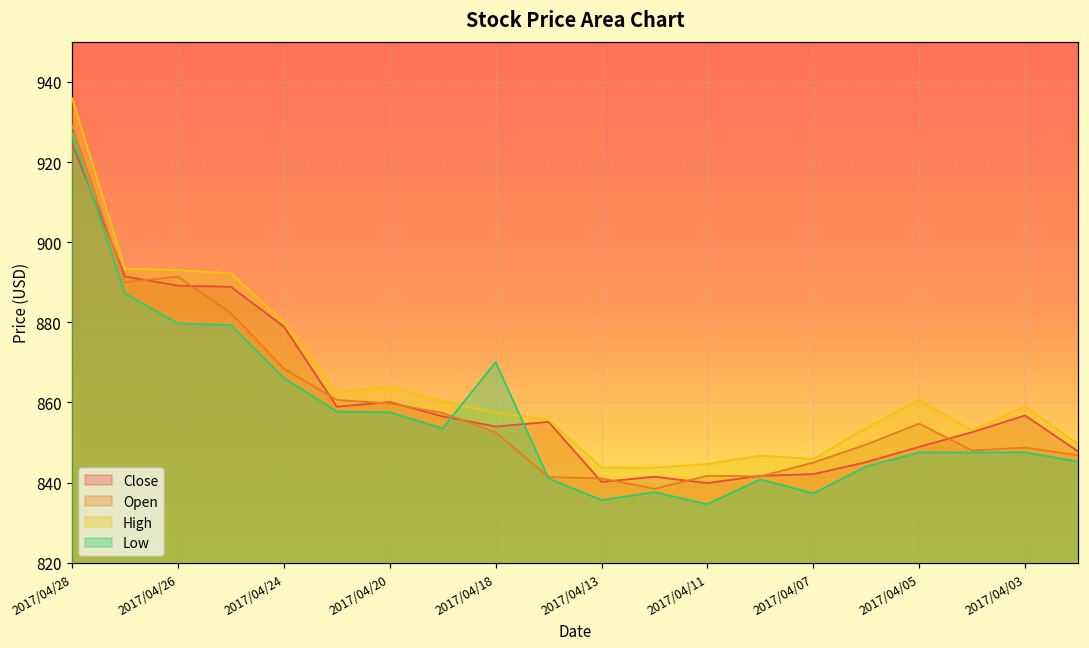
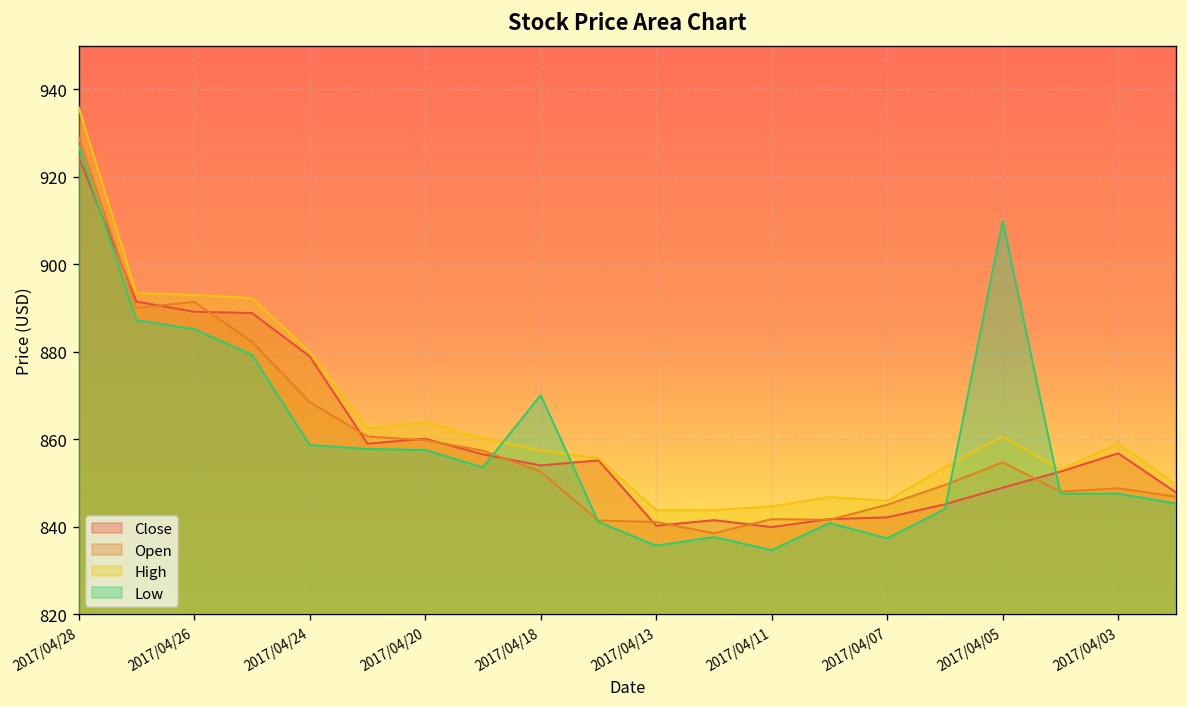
Low, 2017/04/26: 880 -> 885
Low, 2017/04/24: 866 -> 859
Low, 2017/04/05: 848 -> 910
